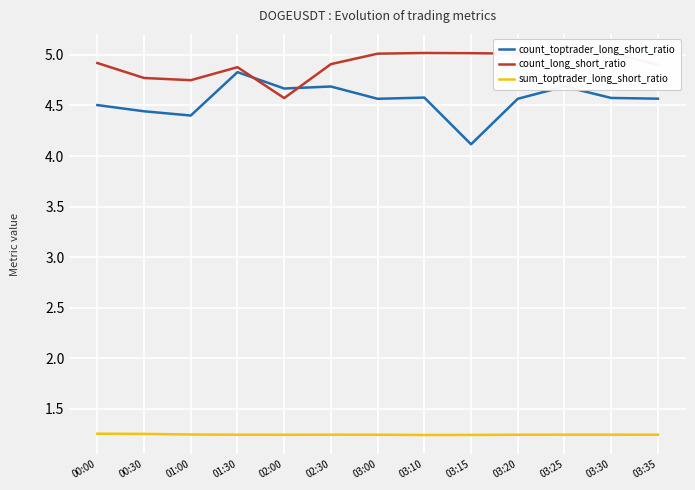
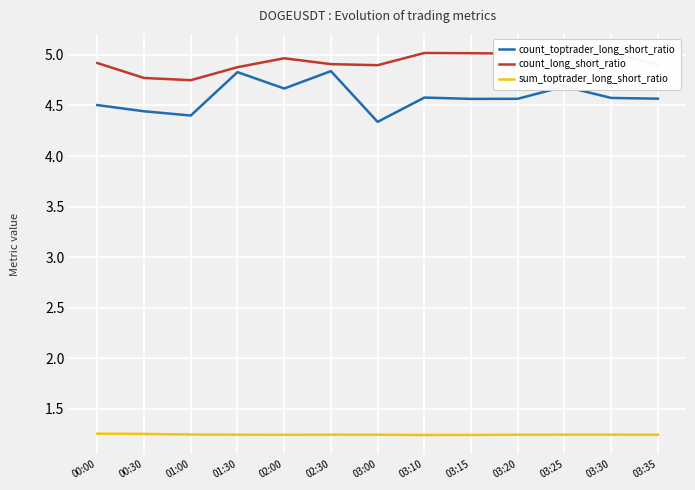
count_long_short_ratio, 02:00: 4.57 -> 4.97
count_toptrader_long_short_ratio, 02:30: 4.69 -> 4.84
count_toptrader_long_short_ratio, 03:00: 4.57 -> 4.34
count_long_short_ratio, 03:00: 5.01 -> 4.90
count_toptrader_long_short_ratio, 03:15: 4.12 -> 4.57
